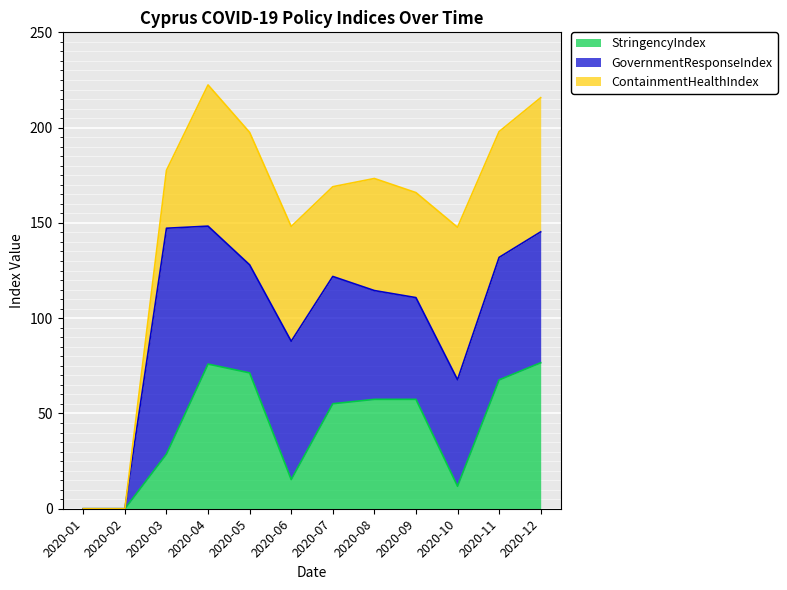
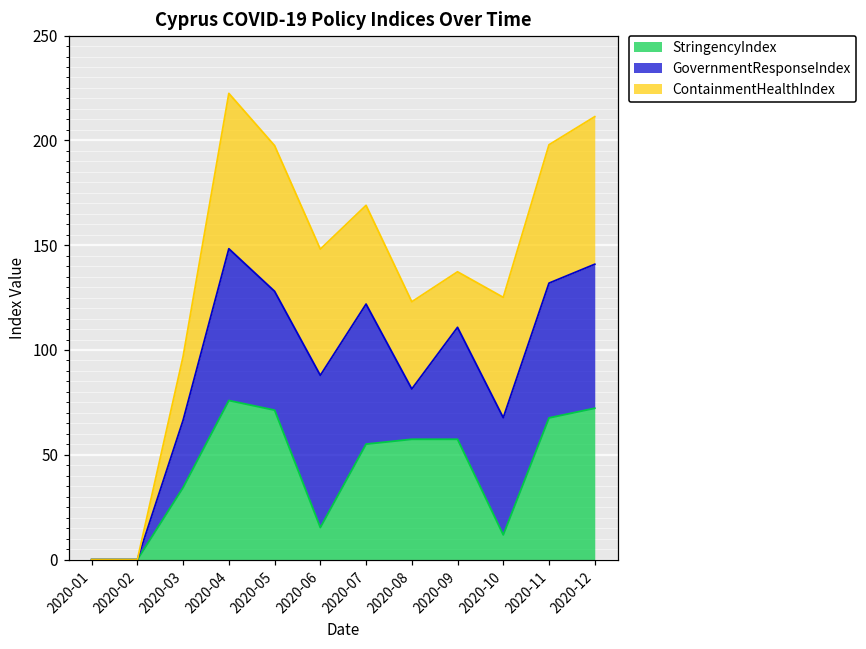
StringencyIndex, 2020-03: 29 -> 34
GovernmentResponseIndex, 2020-03: 118 -> 32
GovernmentResponseIndex, 2020-08: 57 -> 24
ContainmentHealthIndex, 2020-08: 59 -> 42
ContainmentHealthIndex, 2020-09: 55 -> 27
ContainmentHealthIndex, 2020-10: 80 -> 57
StringencyIndex, 2020-12: 77 -> 72
